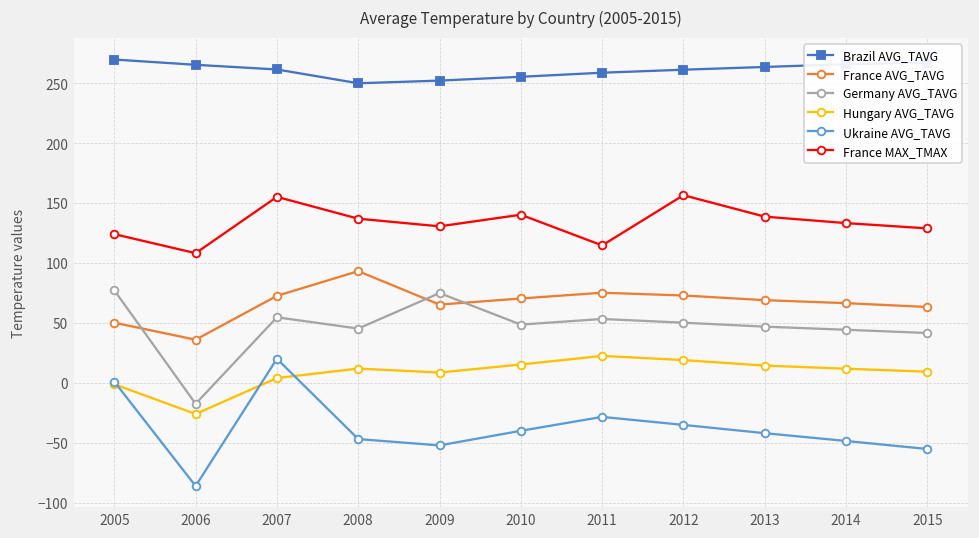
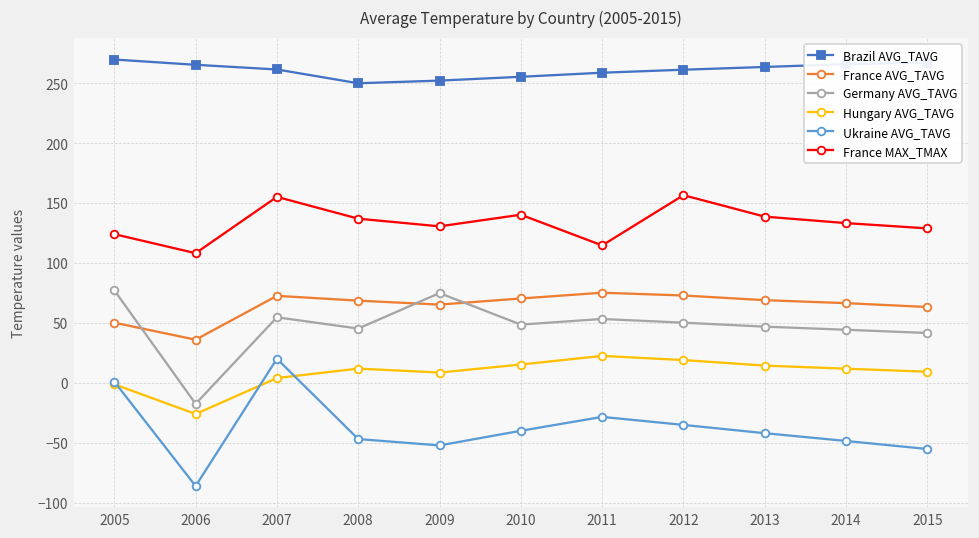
France AVG_TAVG, 2008: 93 -> 69
